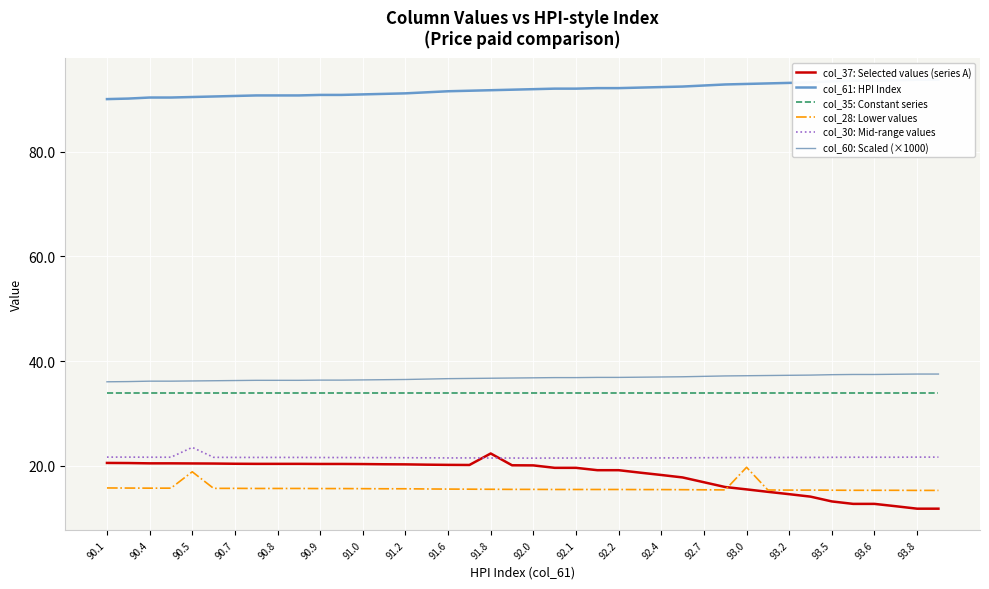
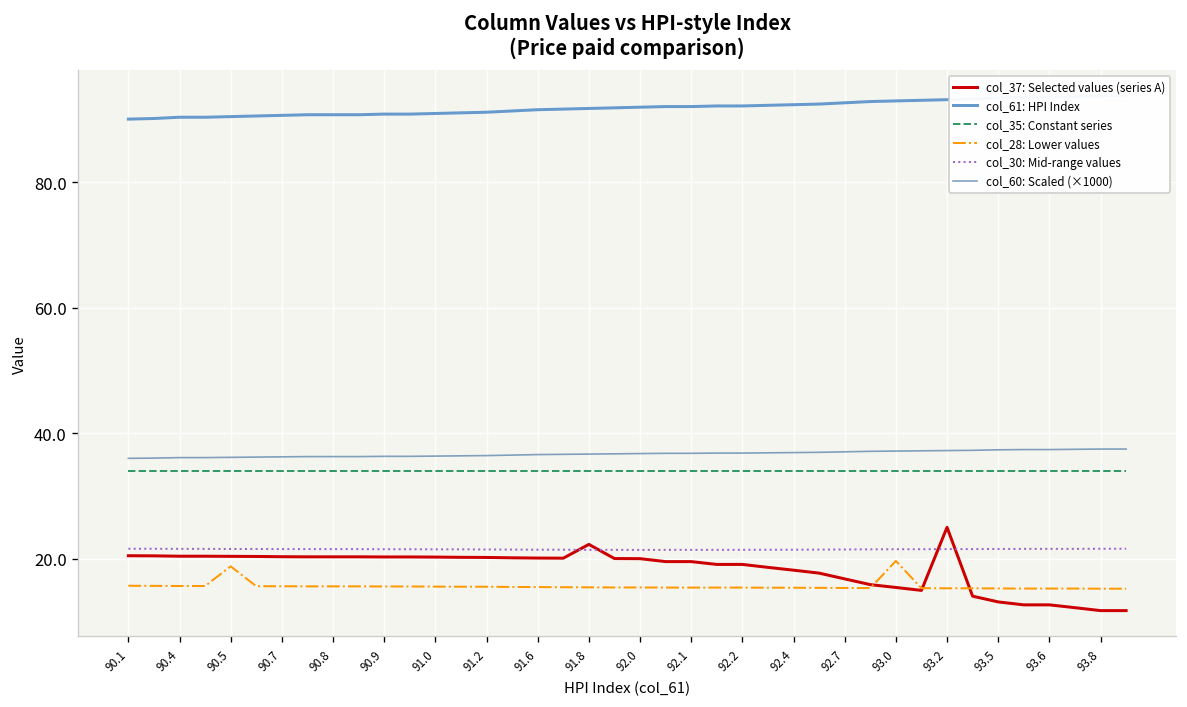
col_30: Mid-range values, 90.5: 23 -> 22
col_37: Selected values (series A), 93.2: 15 -> 25
